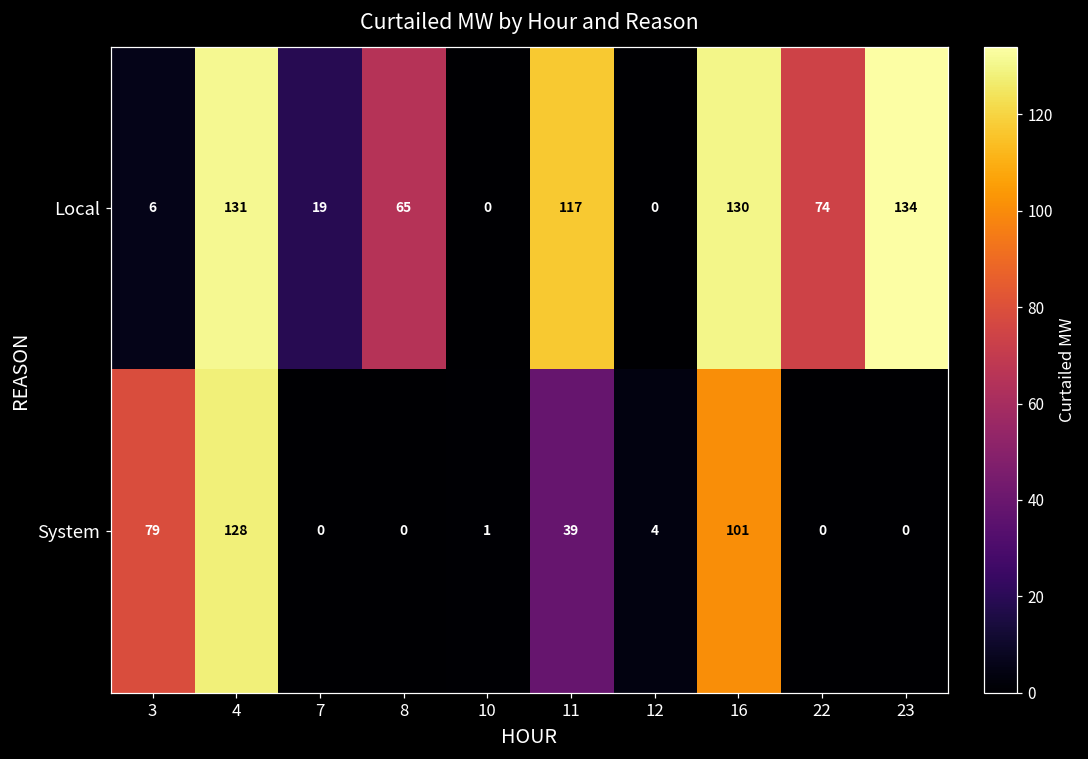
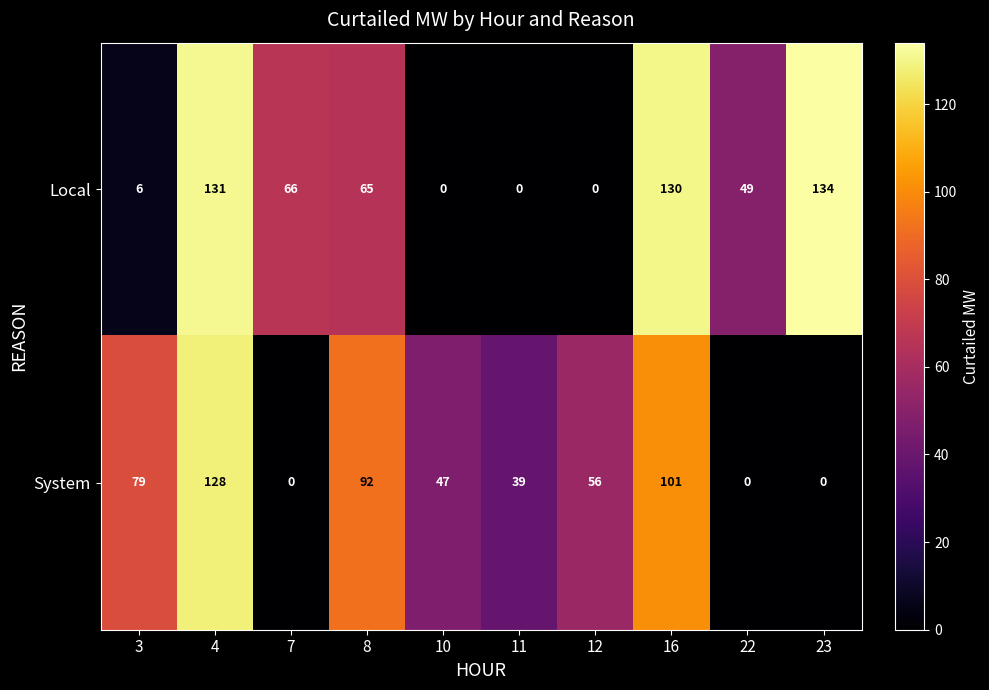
Local, 7: 19 -> 66
Local, 11: 117 -> 0
Local, 22: 74 -> 49
System, 8: 0 -> 92
System, 10: 1 -> 47
System, 12: 4 -> 56
